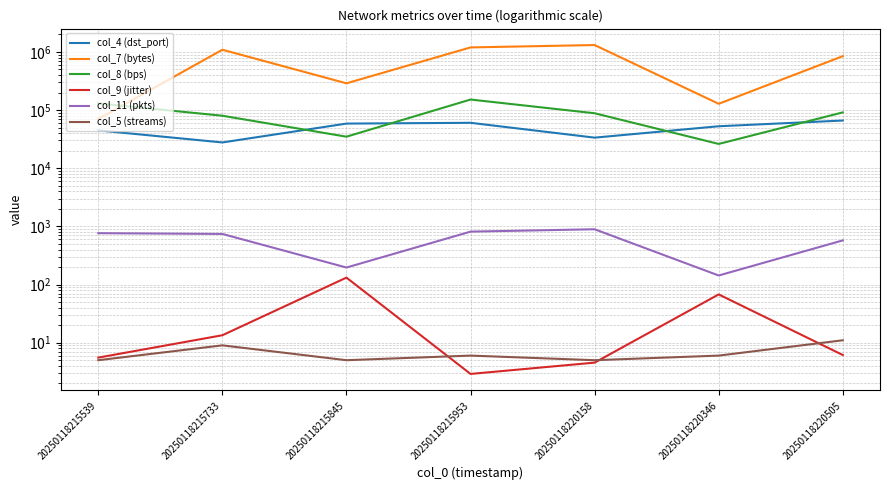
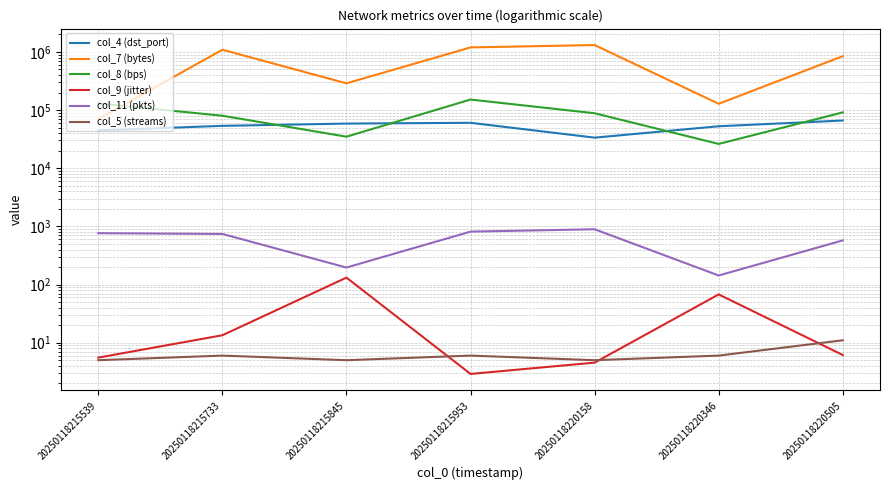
col_4 (dst_port), 20250118215733: 30000 -> 50000
col_5 (streams), 20250118215733: 9 -> 6
